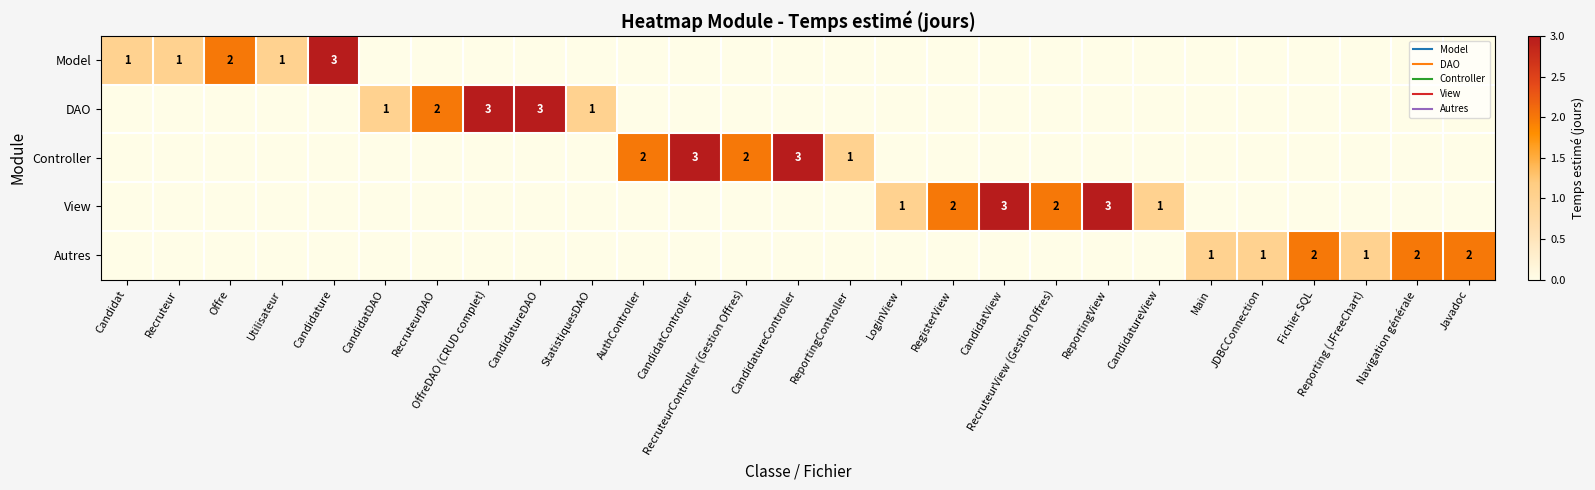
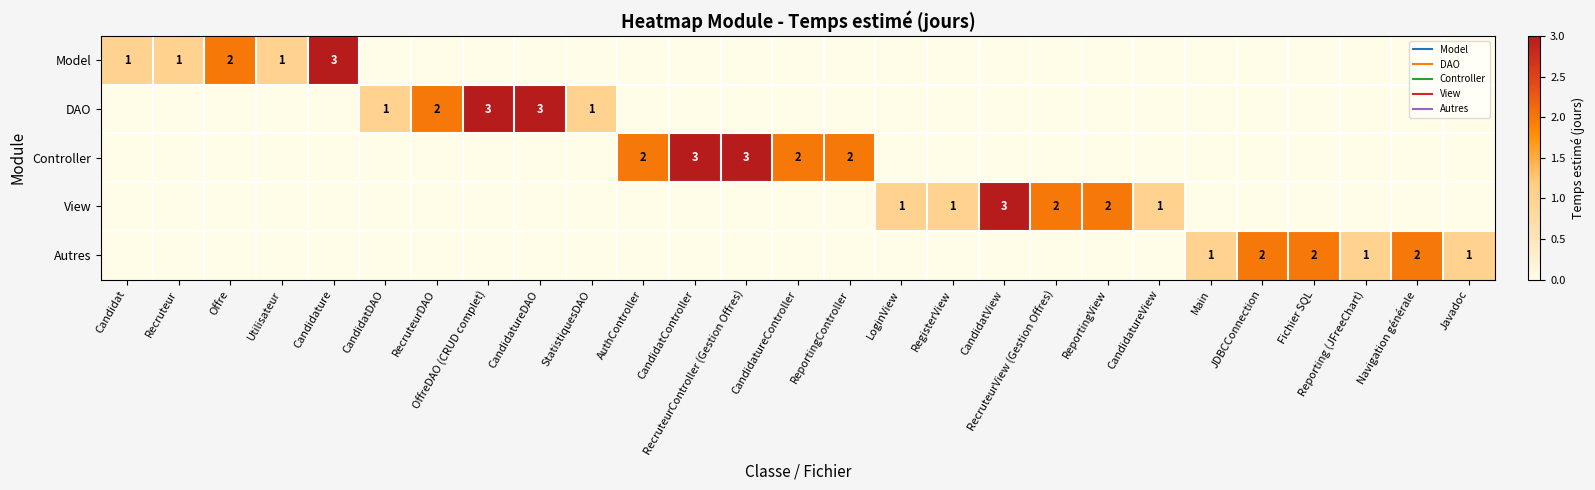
Controller, RecruteurController (Gestion Offres): 2 -> 3
Controller, CandidatureController: 3 -> 2
Controller, ReportingController: 1 -> 2
View, RegisterView: 2 -> 1
View, ReportingView: 3 -> 2
Autres, JDBCConnection: 1 -> 2
Autres, Javadoc: 2 -> 1
